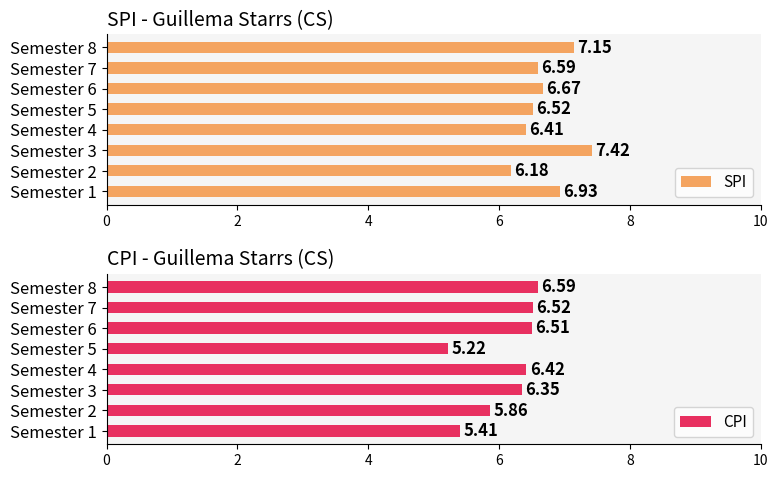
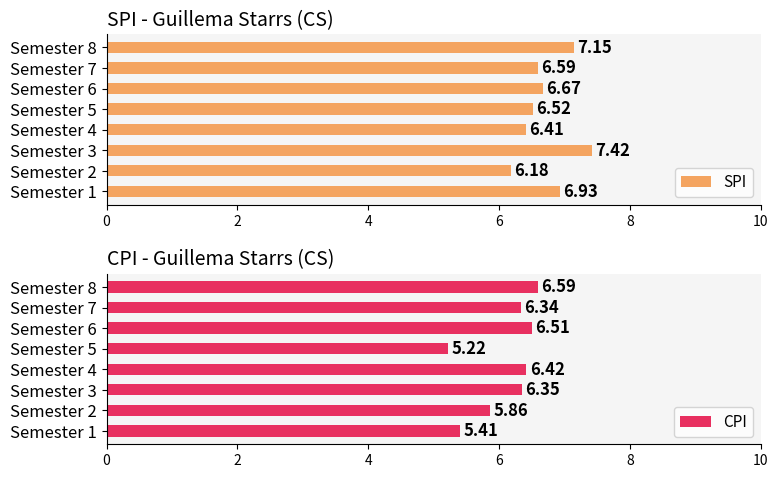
CPI - Guillema Starrs (CS), Semester 7: 6.52 -> 6.34
